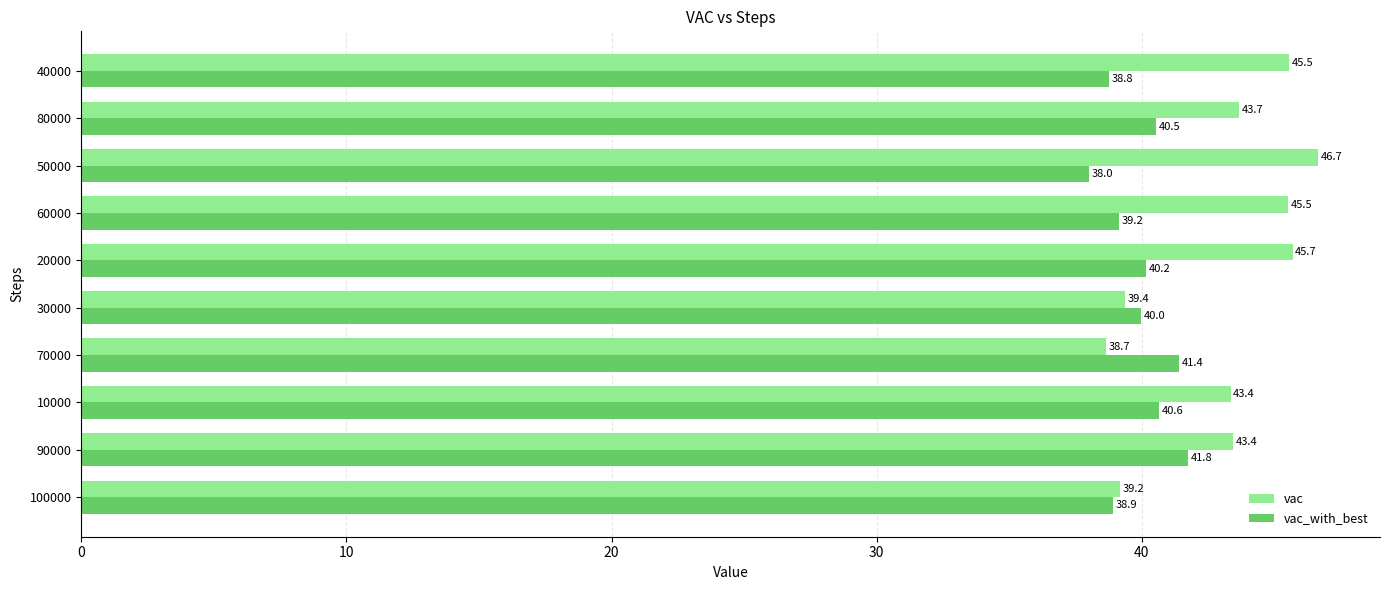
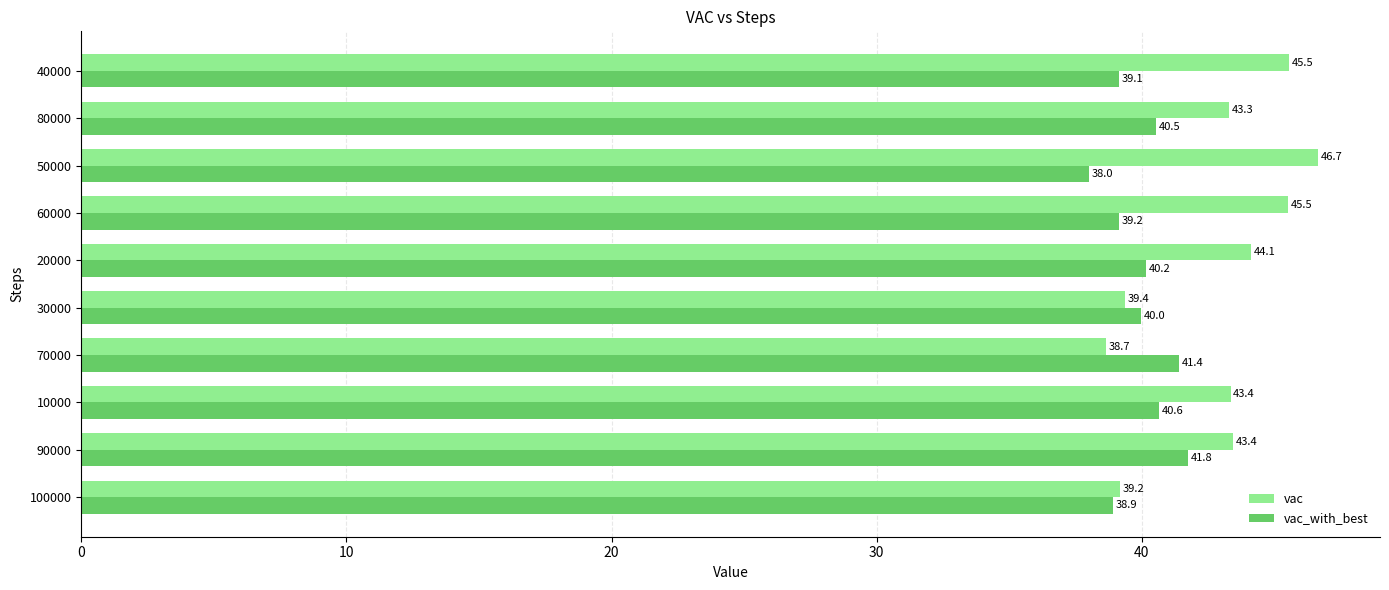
vac_with_best, 40000: 38.8 -> 39.1
vac, 80000: 43.7 -> 43.3
vac, 20000: 45.7 -> 44.1
